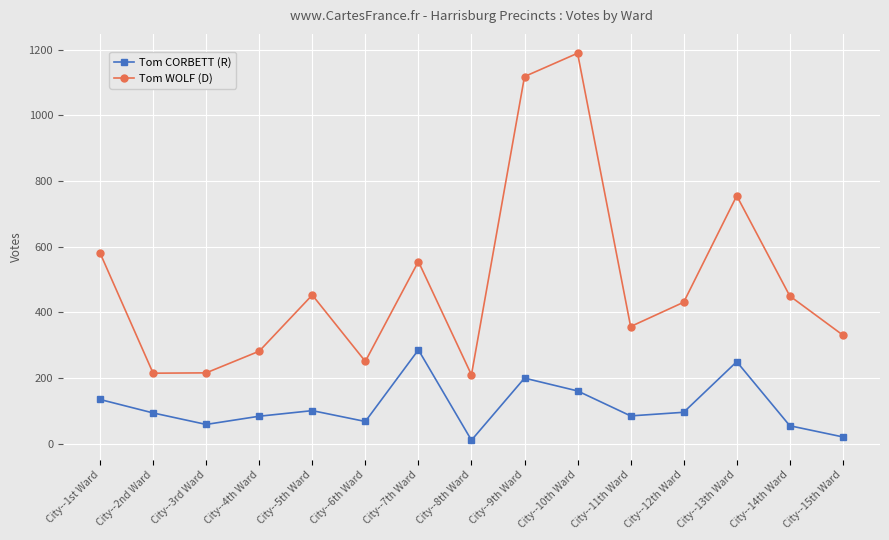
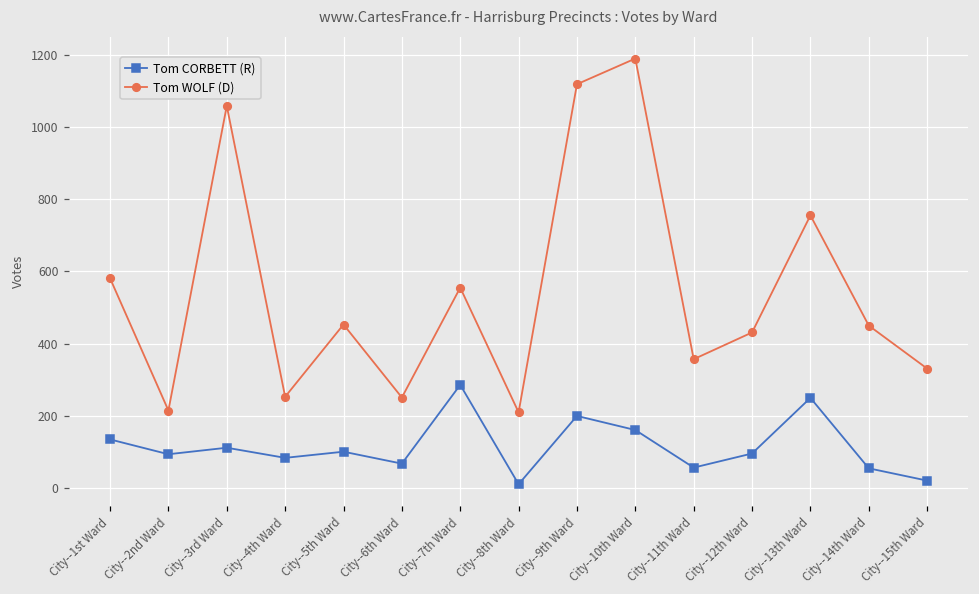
Tom CORBETT (R), City--3rd Ward: 60 -> 110
Tom WOLF (D), City--3rd Ward: 220 -> 1060
Tom WOLF (D), City--4th Ward: 280 -> 250
Tom CORBETT (R), City--11th Ward: 90 -> 60
